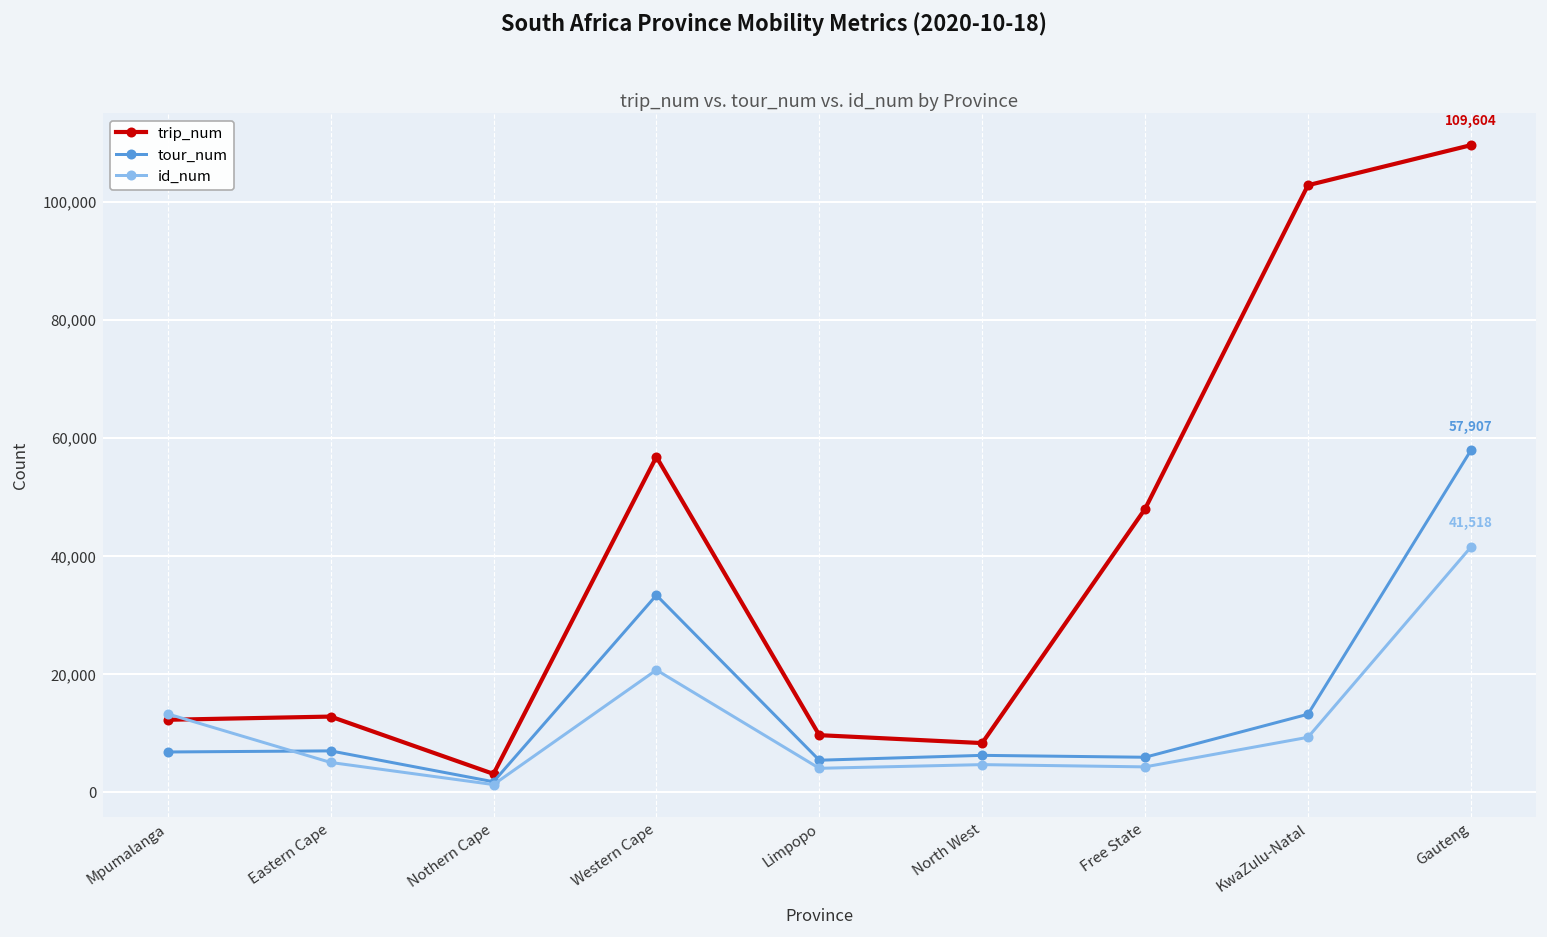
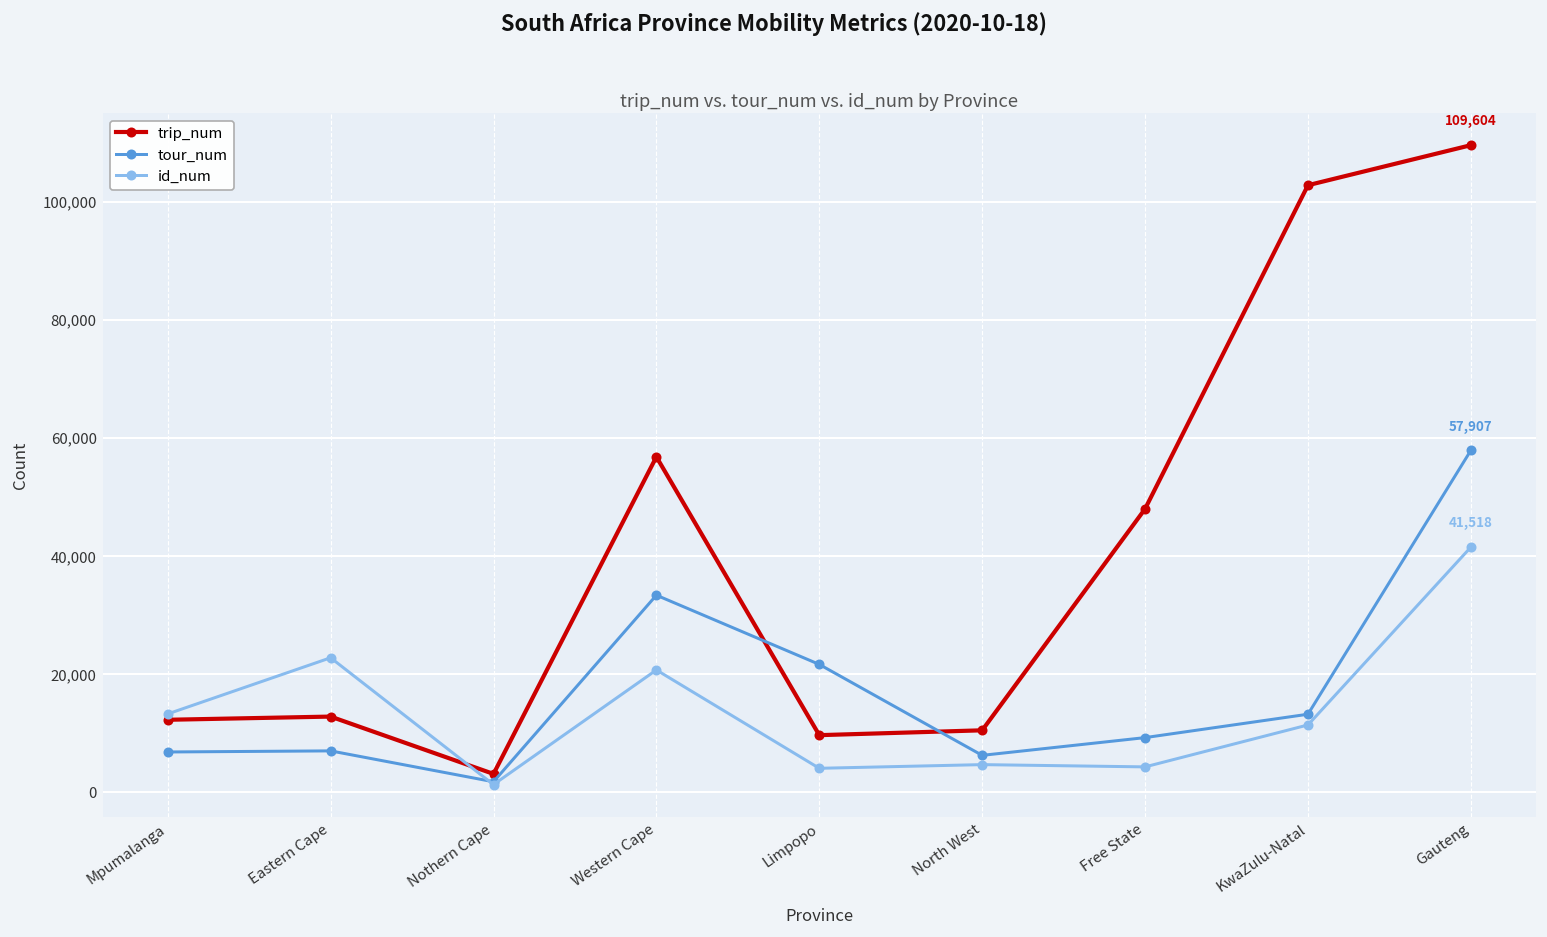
id_num, Eastern Cape: 5,000 -> 23,000
tour_num, Limpopo: 5,000 -> 22,000
trip_num, North West: 8,000 -> 10,000
tour_num, Free State: 6,000 -> 9,000
id_num, KwaZulu-Natal: 9,000 -> 11,000
